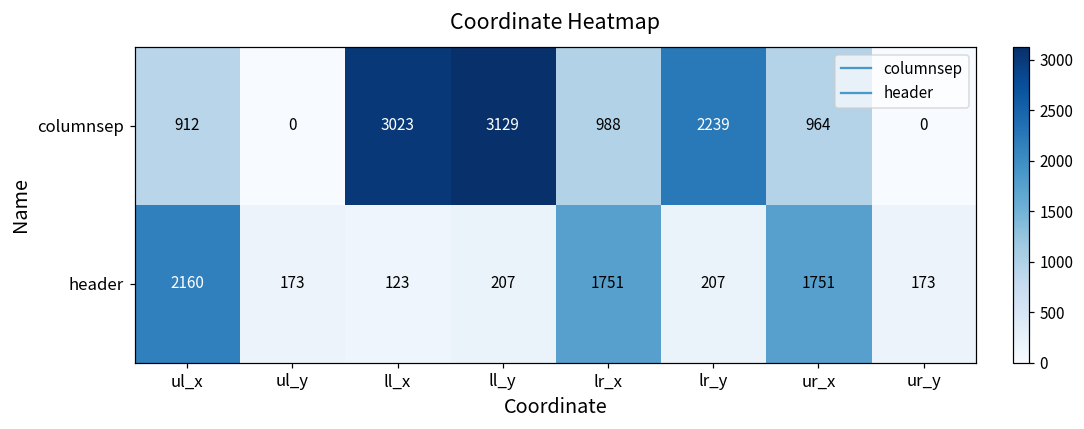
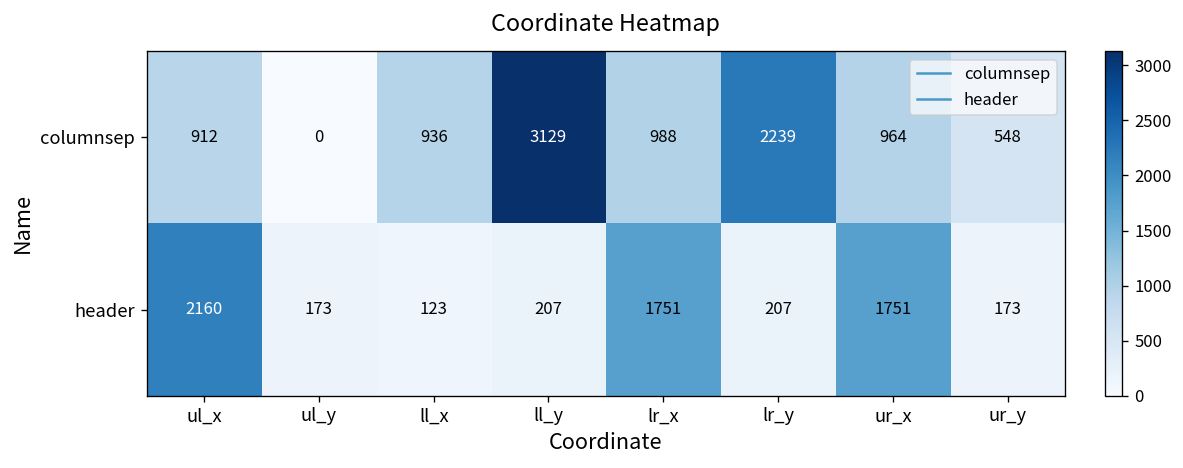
columnsep, ll_x: 3023 -> 936
columnsep, ur_y: 0 -> 548
